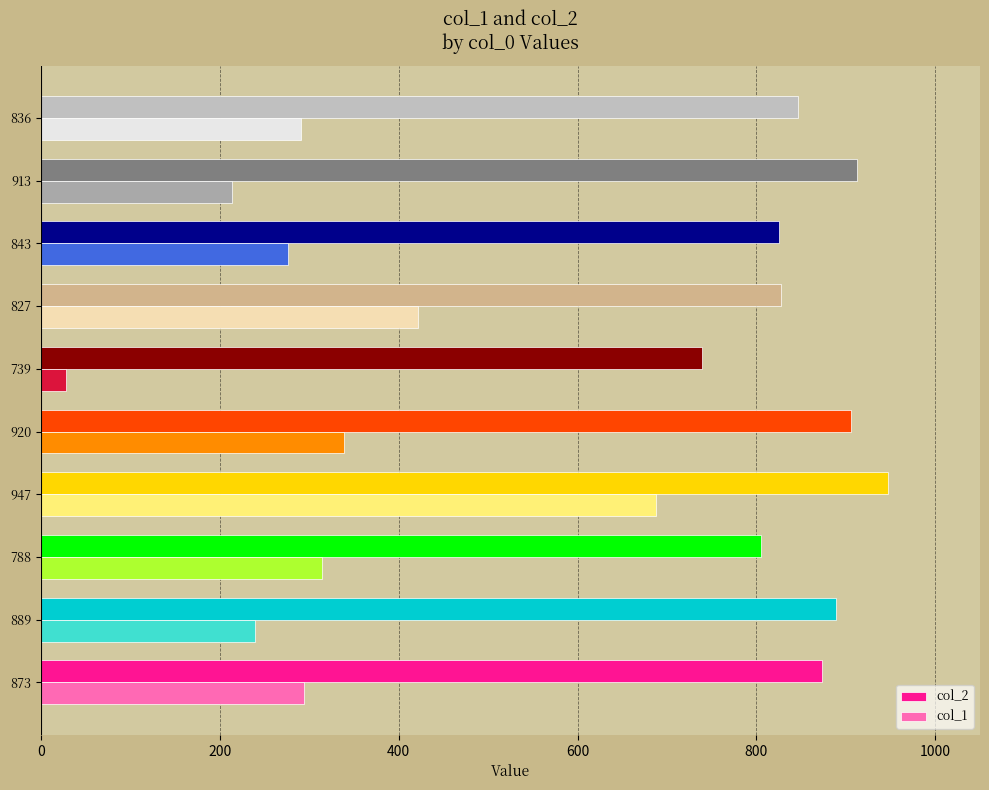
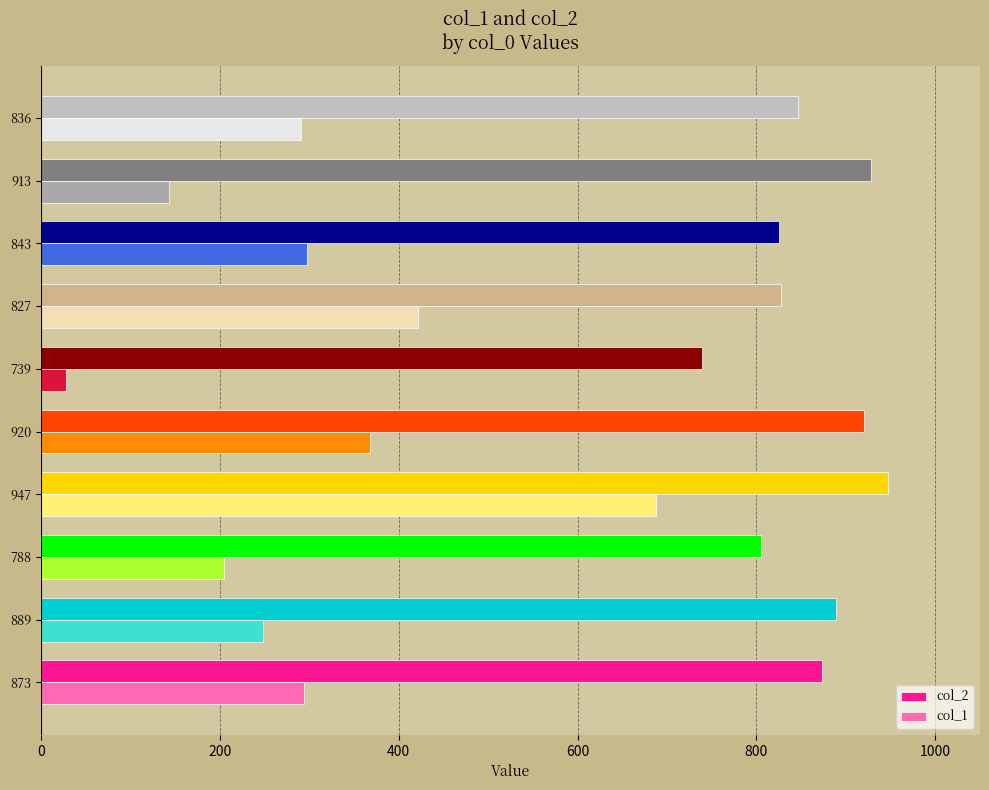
col_2, 913: 910 -> 930
col_1, 913: 210 -> 140
col_1, 843: 280 -> 300
col_2, 920: 910 -> 920
col_1, 920: 340 -> 370
col_1, 788: 310 -> 210
col_1, 889: 240 -> 250
